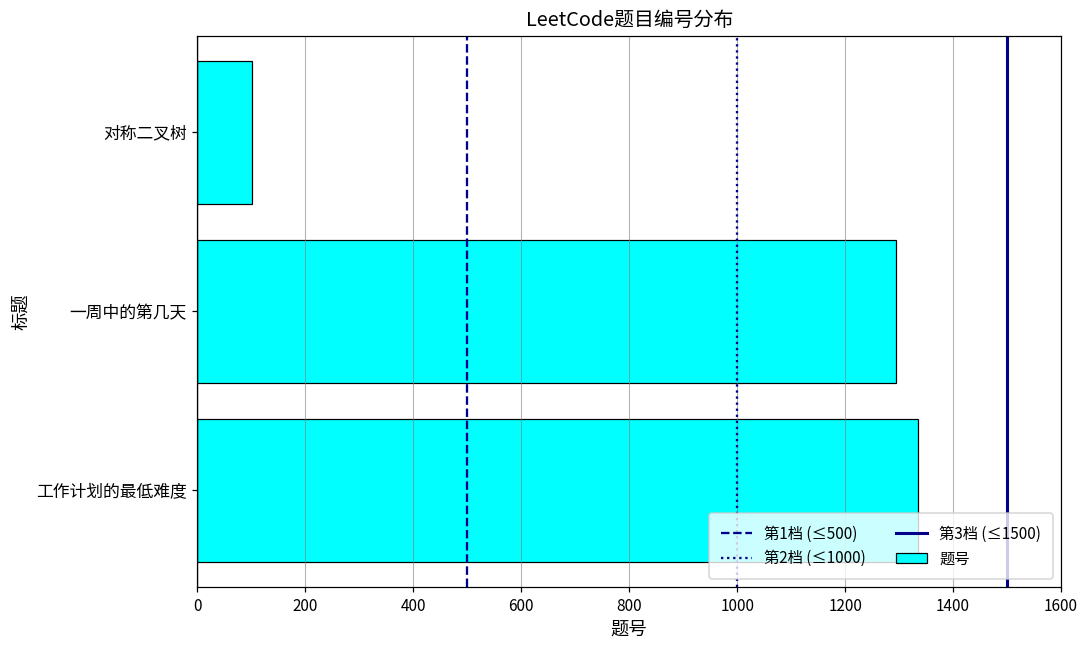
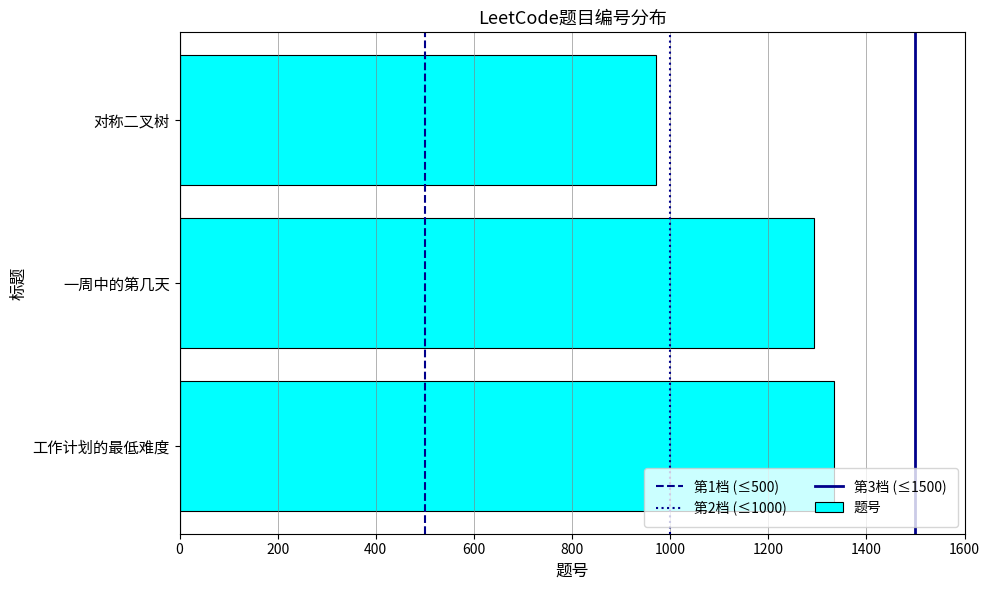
对称二叉树: 100 -> 970
